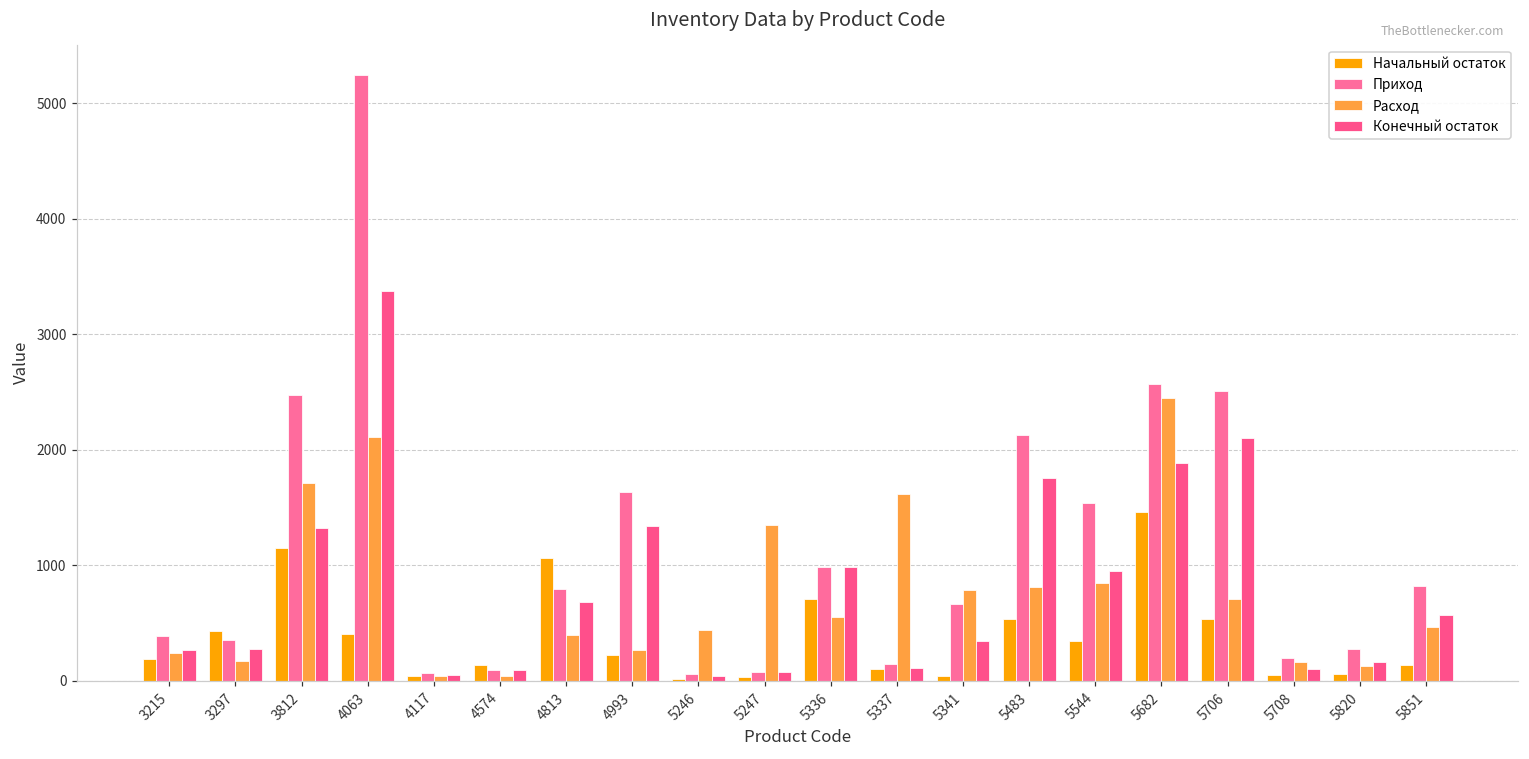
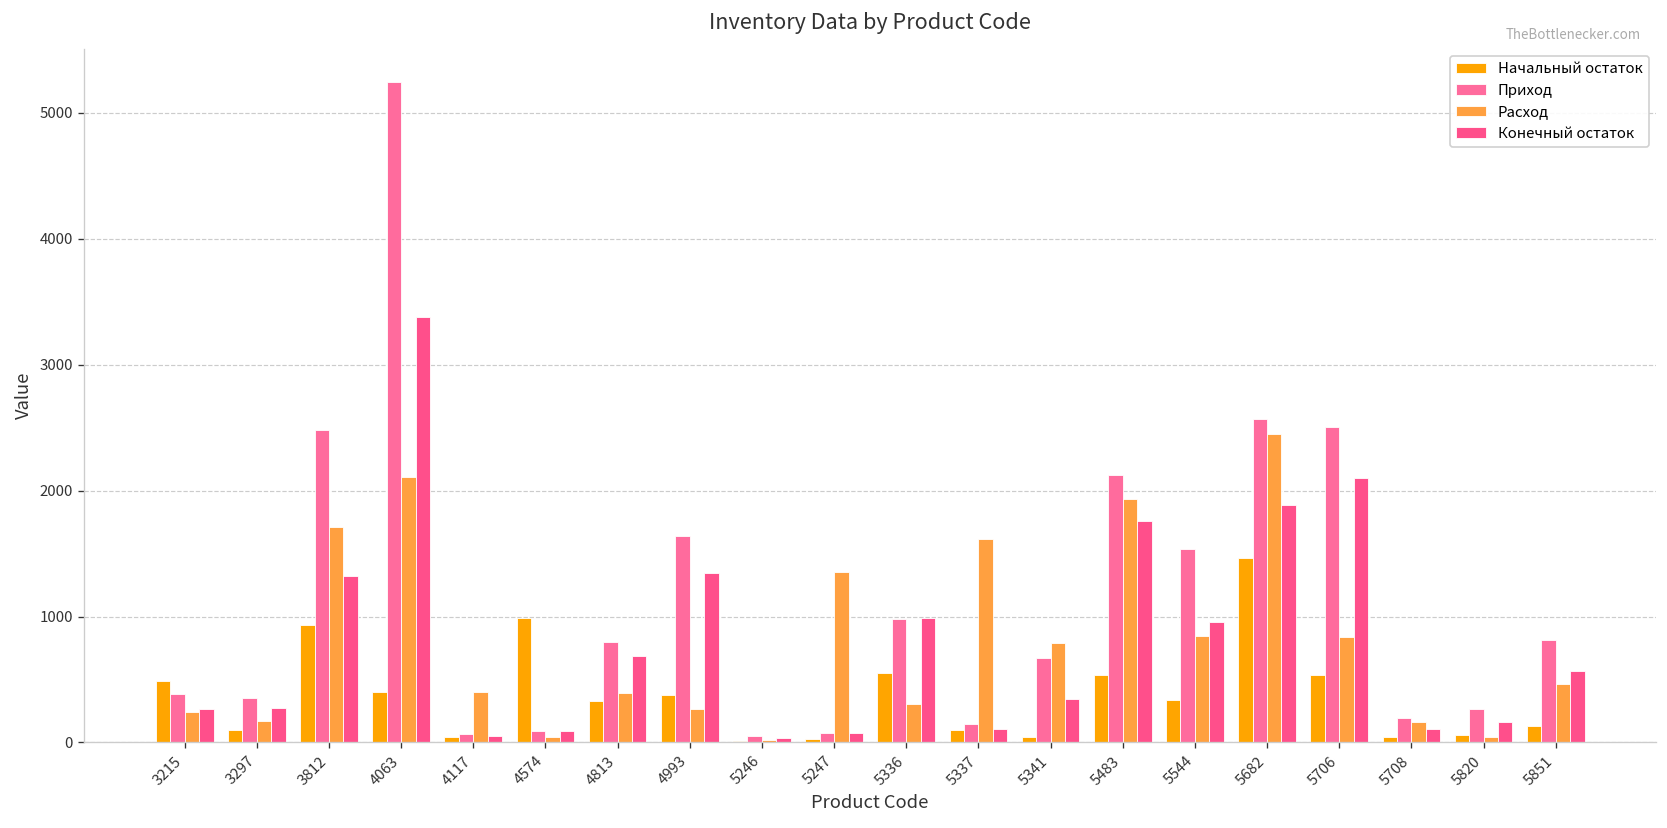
Начальный остаток, 3215: 190 -> 490
Начальный остаток, 3297: 430 -> 100
Начальный остаток, 3812: 1150 -> 940
Расход, 4117: 40 -> 400
Начальный остаток, 4574: 130 -> 990
Начальный остаток, 4813: 1060 -> 330
Начальный остаток, 4993: 220 -> 380
Расход, 5246: 440 -> 20
Начальный остаток, 5336: 710 -> 550
Расход, 5336: 550 -> 300
Расход, 5483: 810 -> 1940
Расход, 5706: 710 -> 840
Расход, 5820: 130 -> 40
